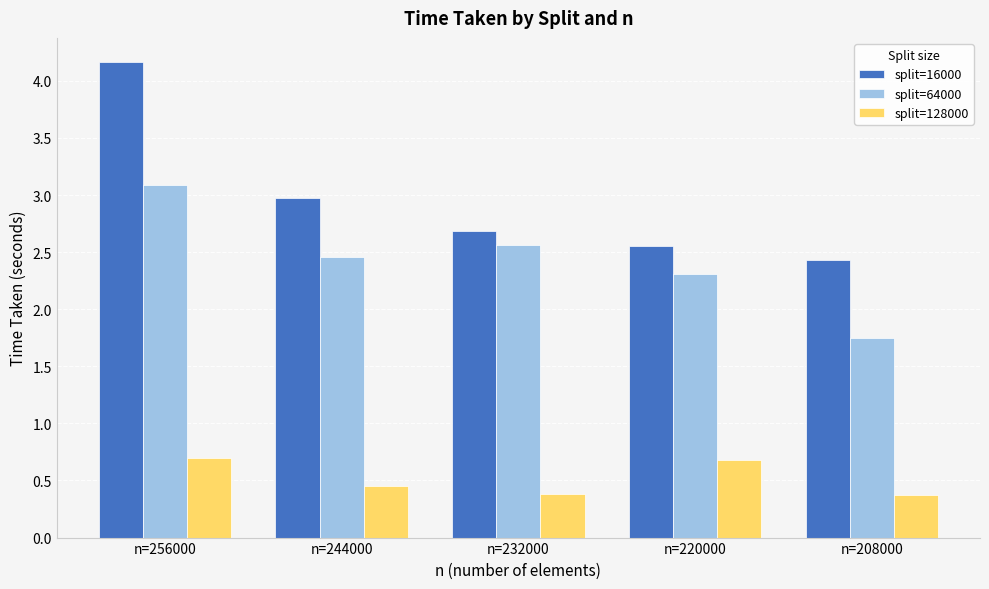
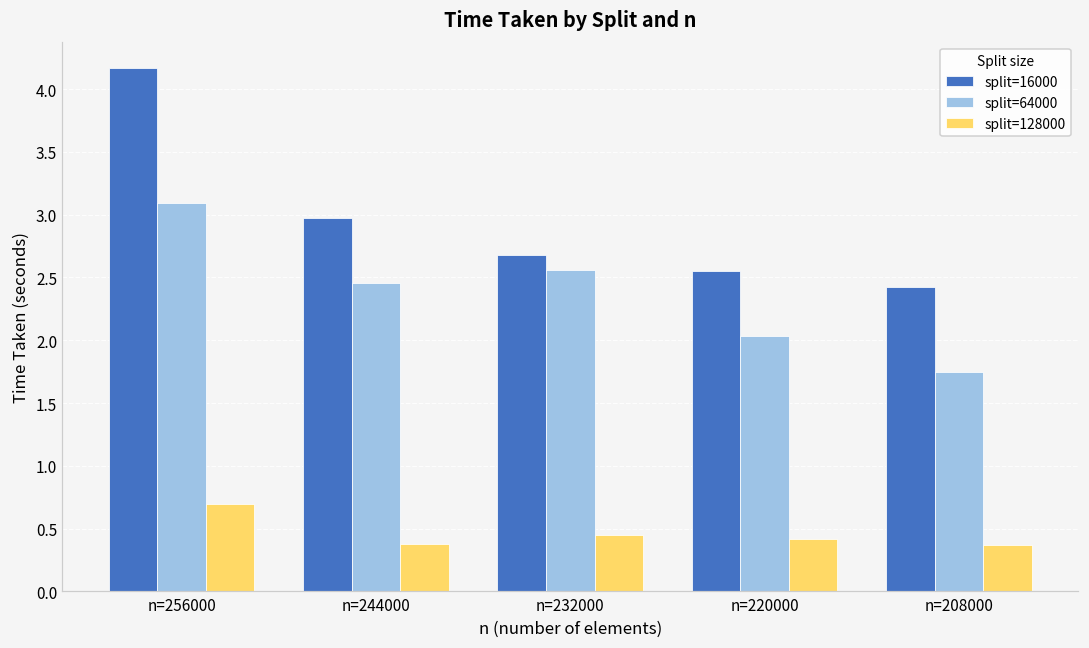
split=128000, n=244000: 0.45 -> 0.38
split=128000, n=232000: 0.38 -> 0.45
split=64000, n=220000: 2.31 -> 2.03
split=128000, n=220000: 0.68 -> 0.42
